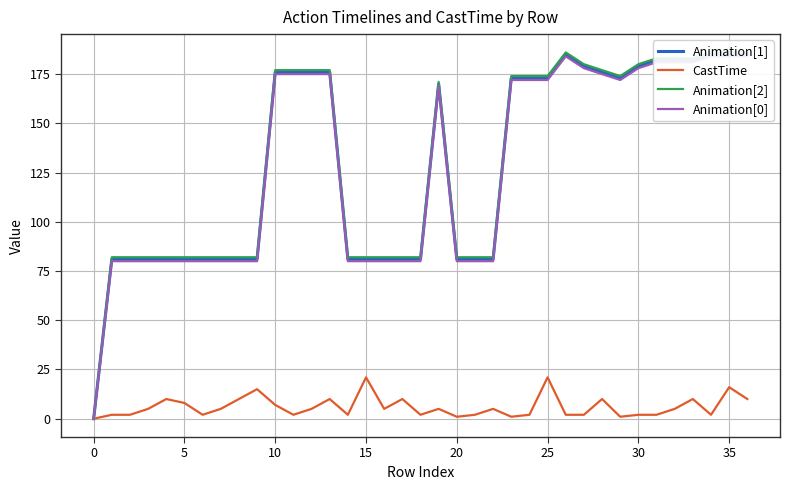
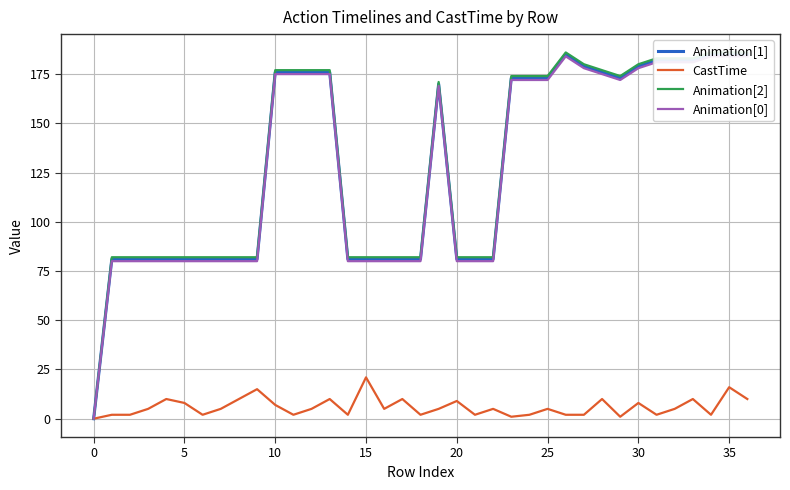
CastTime, 20: 1 -> 9
CastTime, 25: 21 -> 5
CastTime, 30: 2 -> 8
